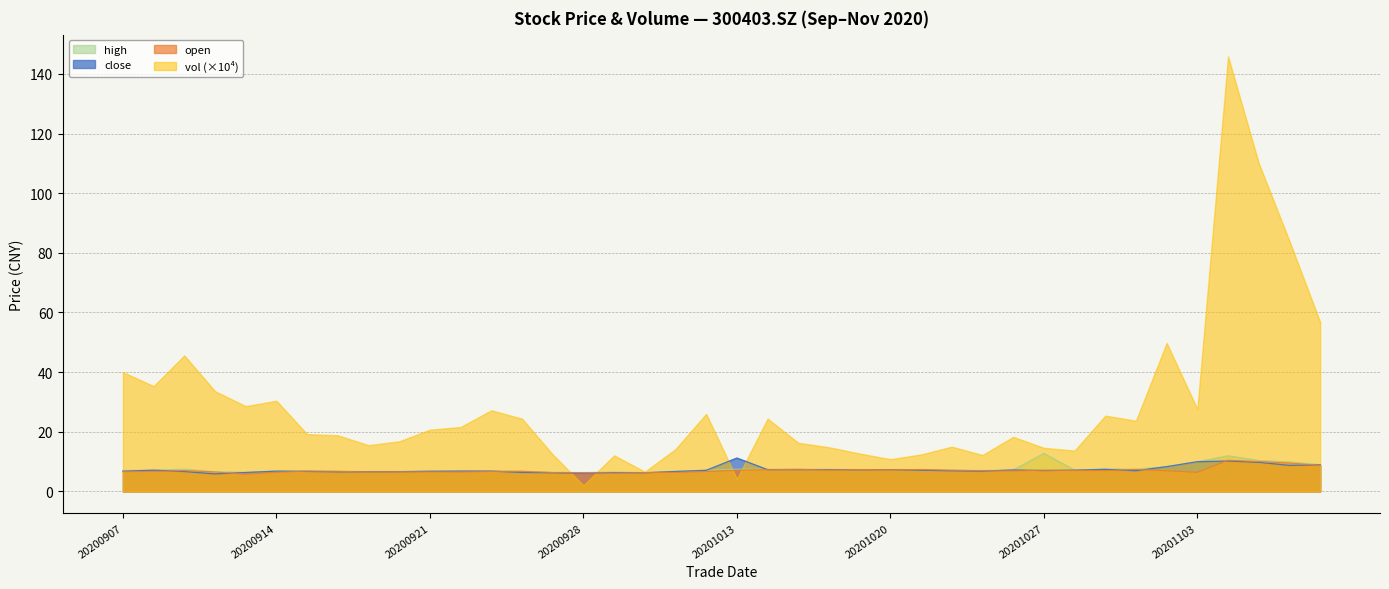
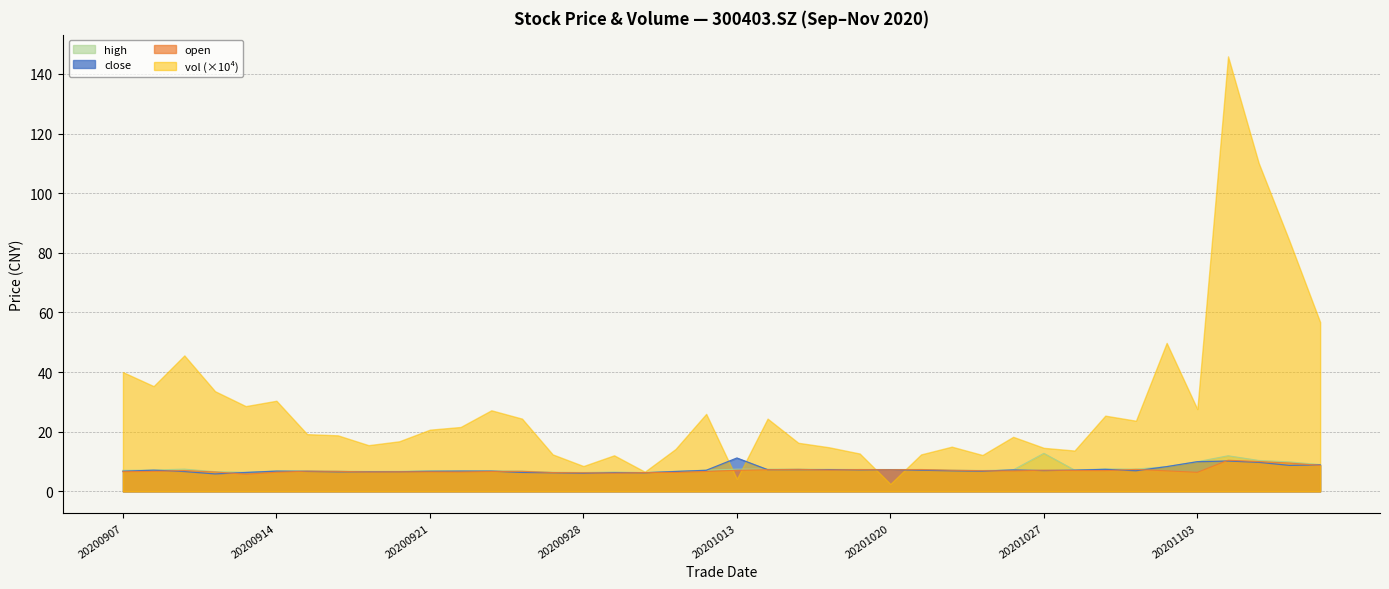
vol (×10⁴), 20200928: 2 -> 9
vol (×10⁴), 20201020: 11 -> 3
